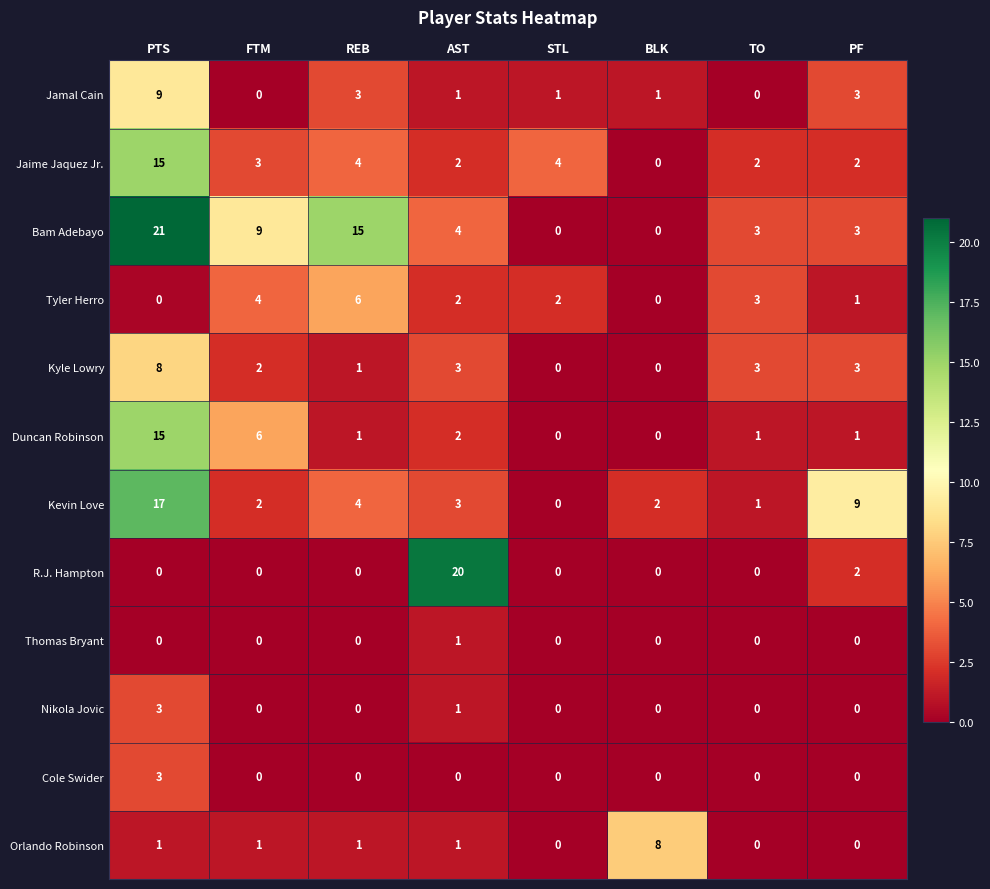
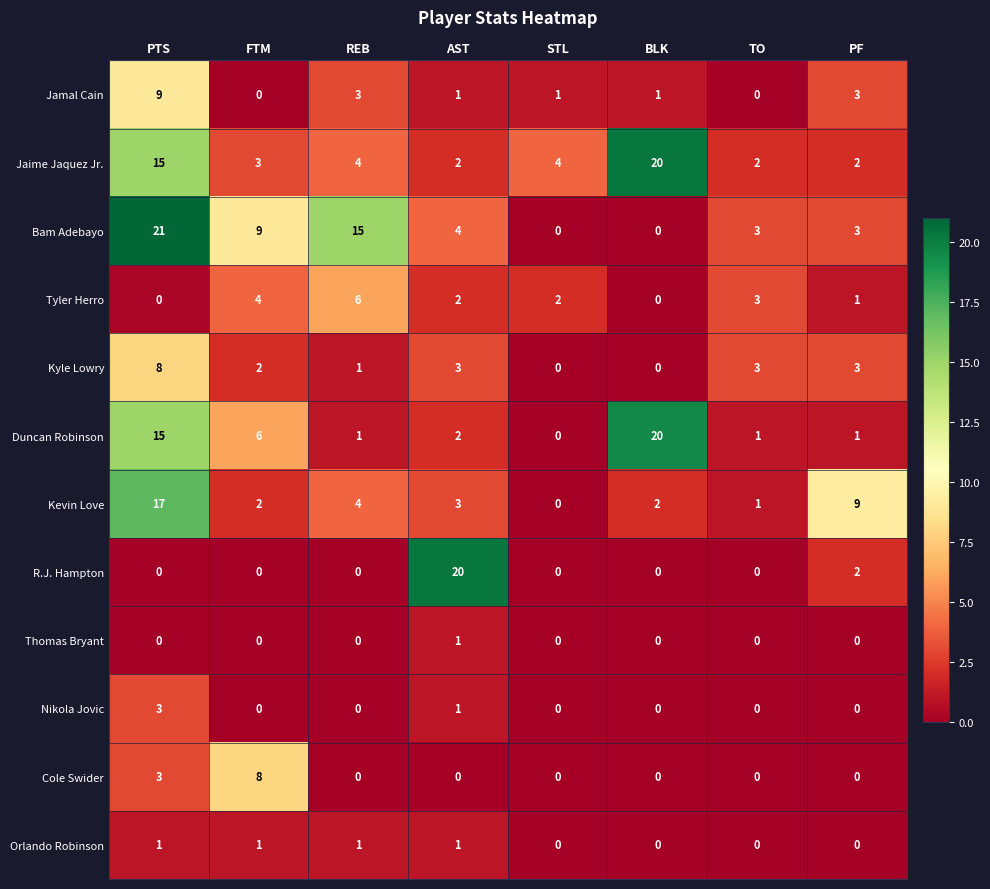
Jaime Jaquez Jr., BLK: 0 -> 20
Duncan Robinson, BLK: 0 -> 20
Cole Swider, FTM: 0 -> 8
Orlando Robinson, BLK: 8 -> 0
